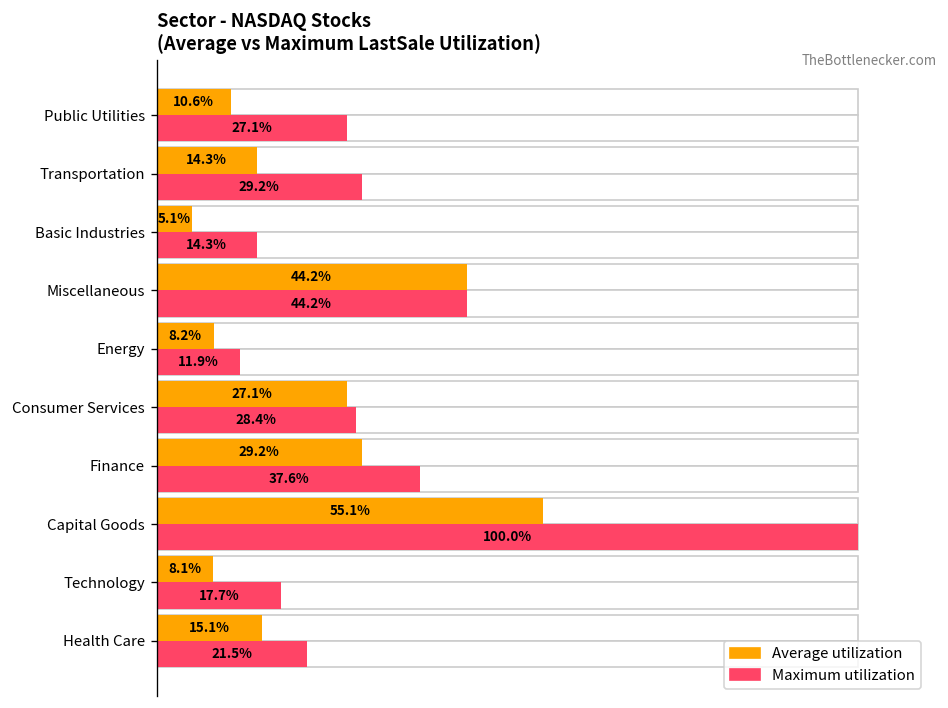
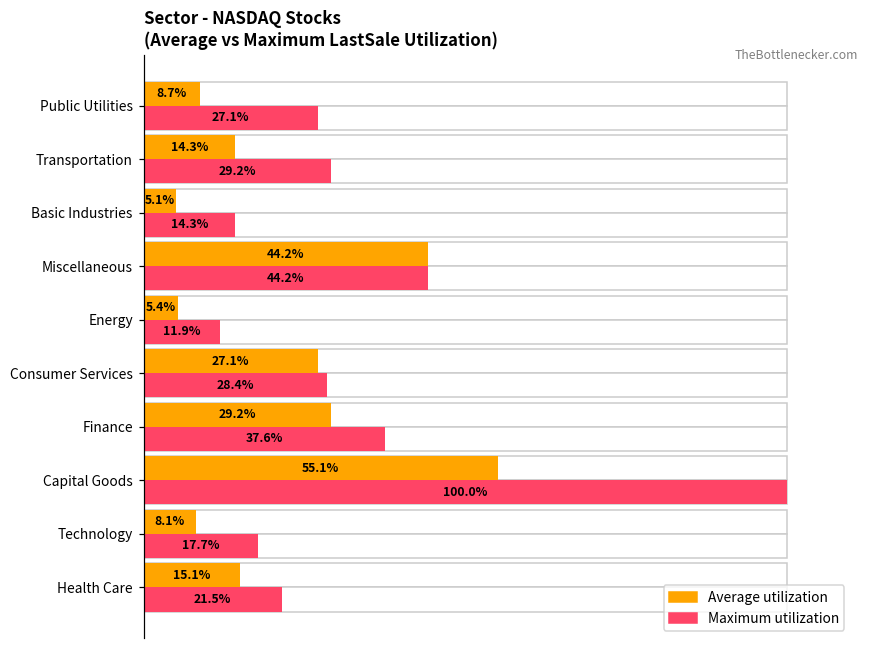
Average utilization, Public Utilities: 10.6% -> 8.7%
Average utilization, Energy: 8.2% -> 5.4%
